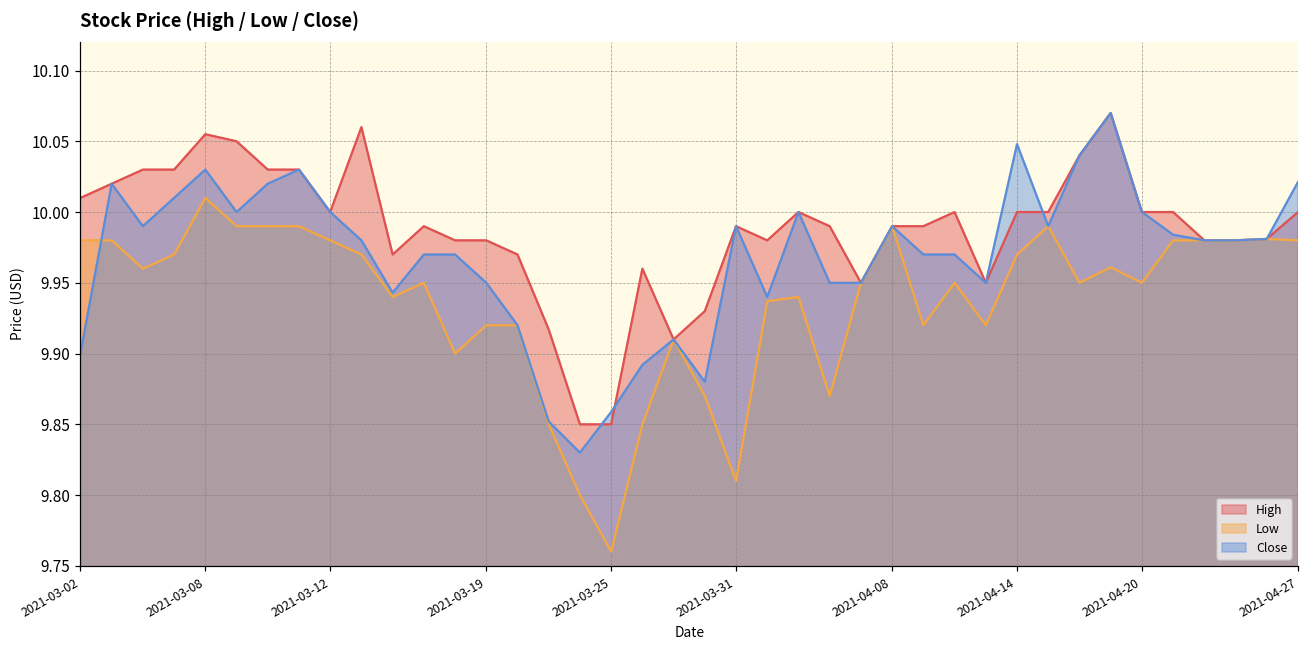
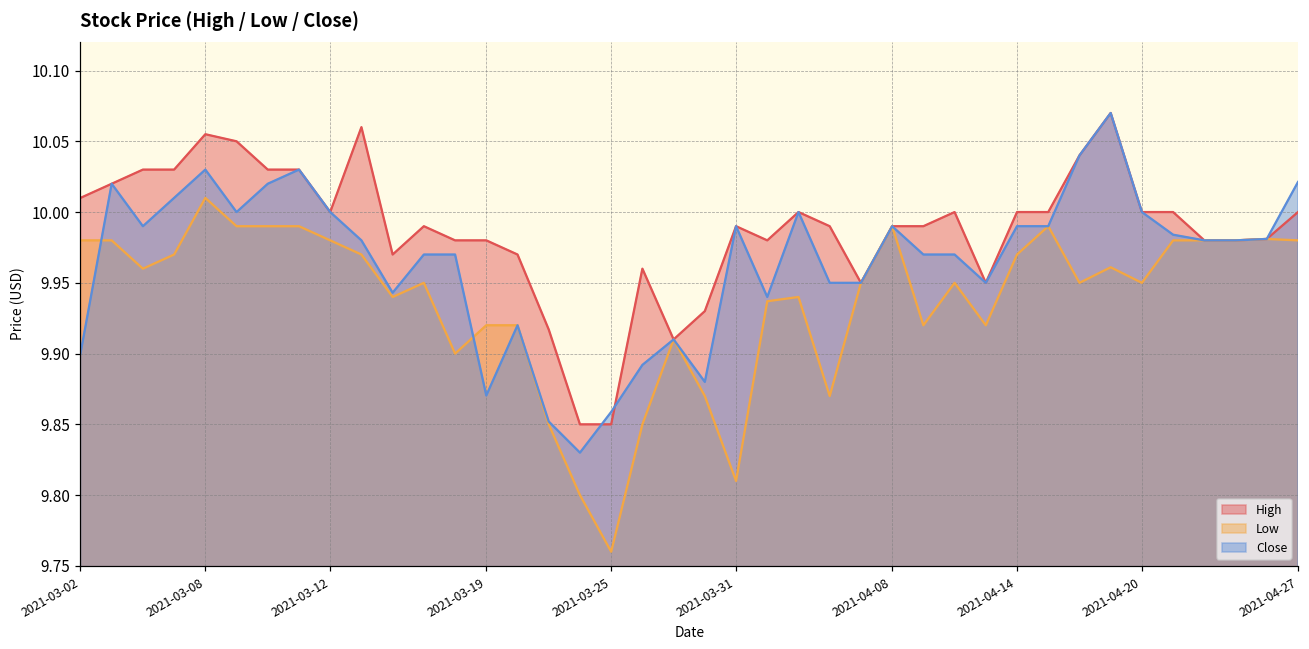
Close, 2021-03-19: 9.950 -> 9.870
Close, 2021-04-14: 10.048 -> 9.990
